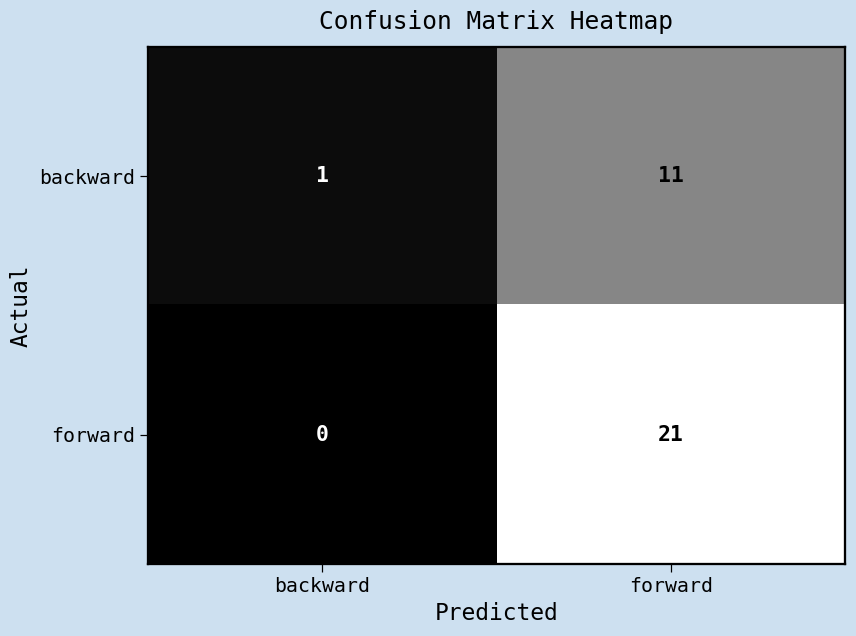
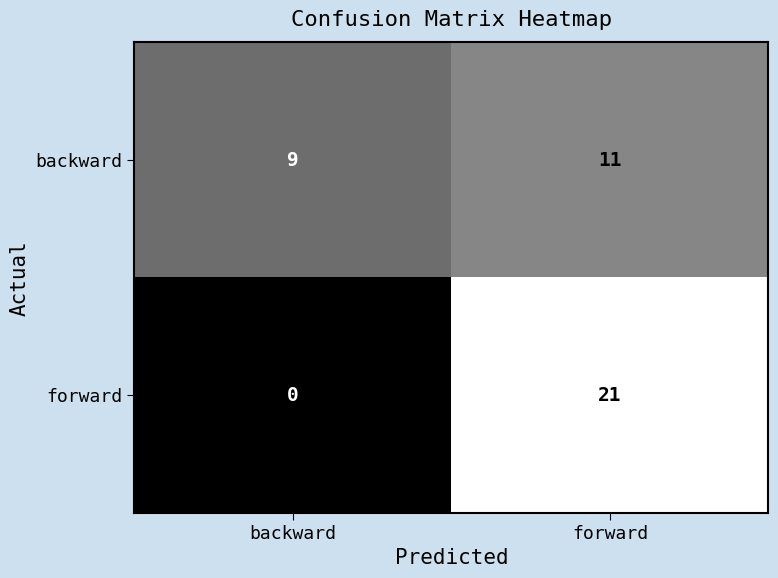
backward, backward: 1 -> 9
